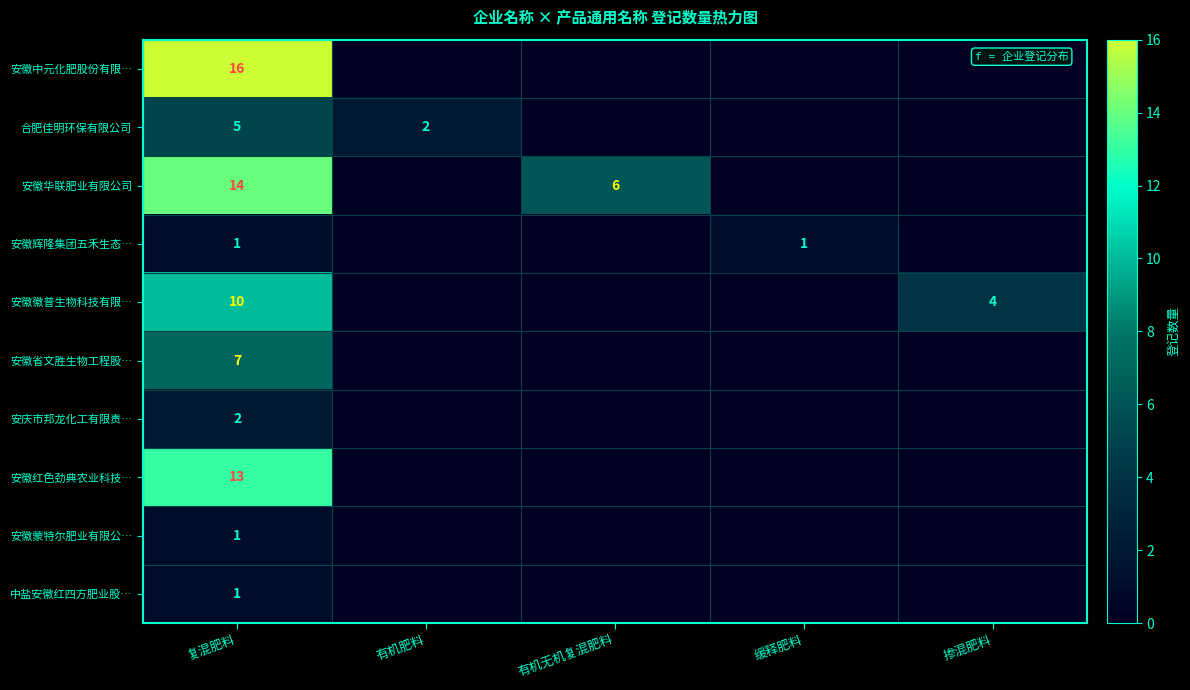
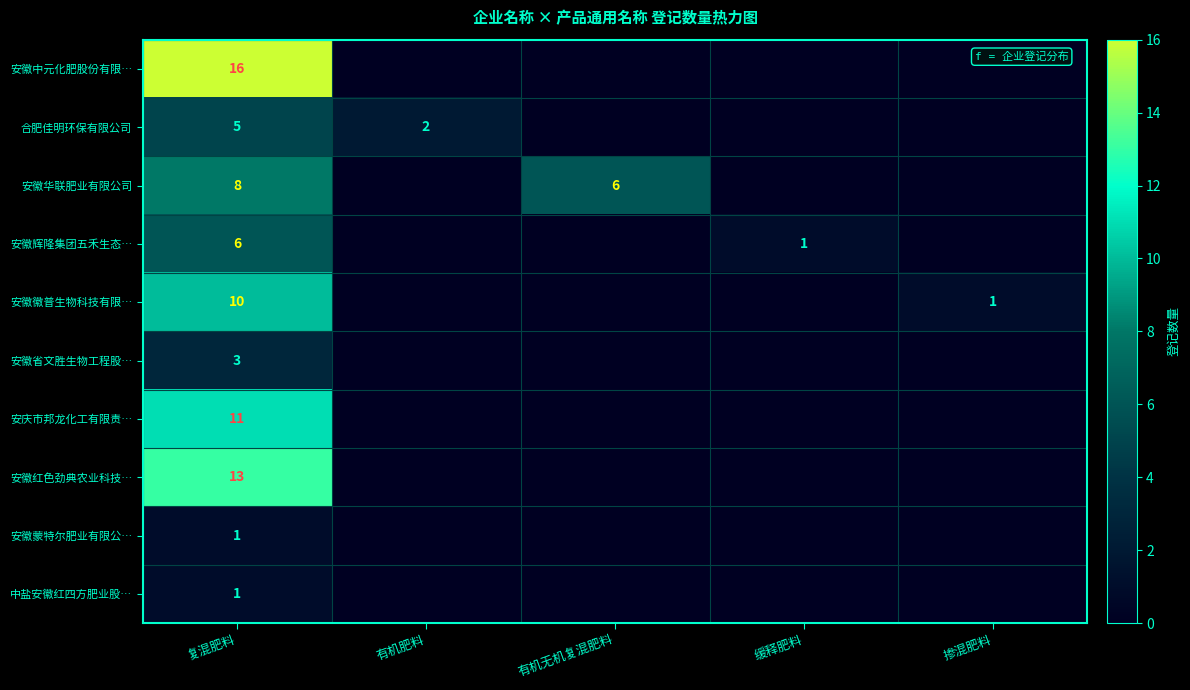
安徽华联肥业有限公司, 复混肥料: 14 -> 8
安徽辉隆集团五禾生态…, 复混肥料: 1 -> 6
安徽徽普生物科技有限…, 掺混肥料: 4 -> 1
安徽省文胜生物工程股…, 复混肥料: 7 -> 3
安庆市邦龙化工有限责…, 复混肥料: 2 -> 11
